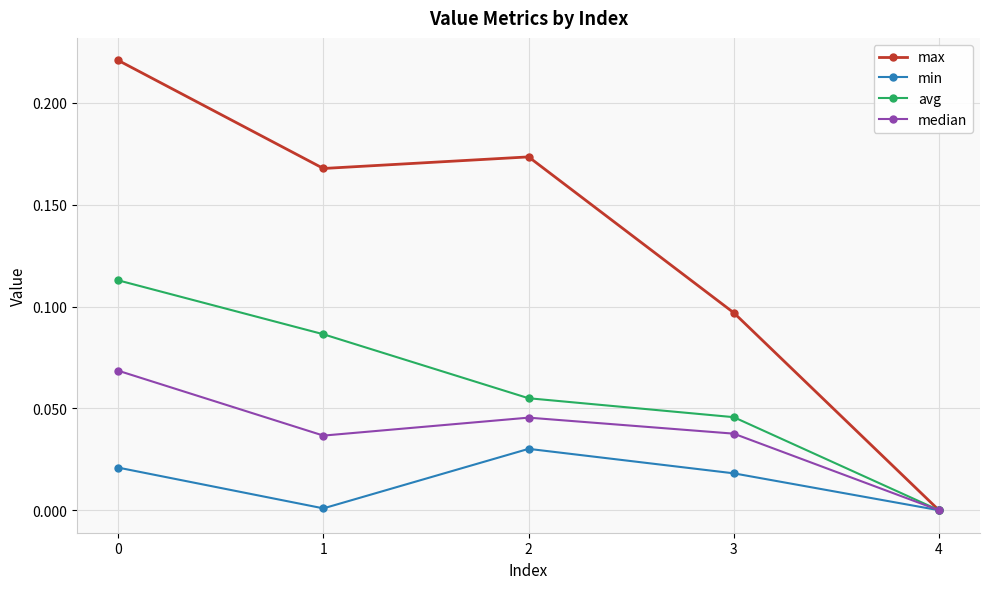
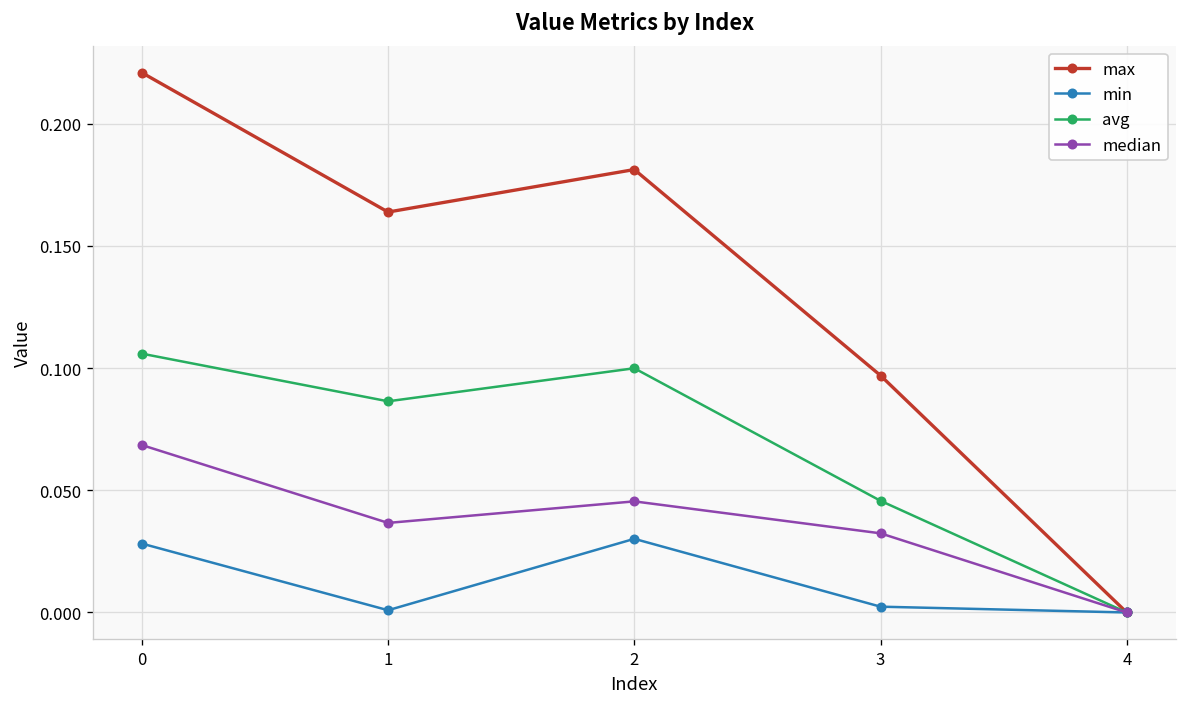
min, 0: 0.021 -> 0.028
avg, 0: 0.113 -> 0.106
max, 1: 0.168 -> 0.164
max, 2: 0.174 -> 0.181
avg, 2: 0.055 -> 0.100
min, 3: 0.018 -> 0.002
median, 3: 0.038 -> 0.032
